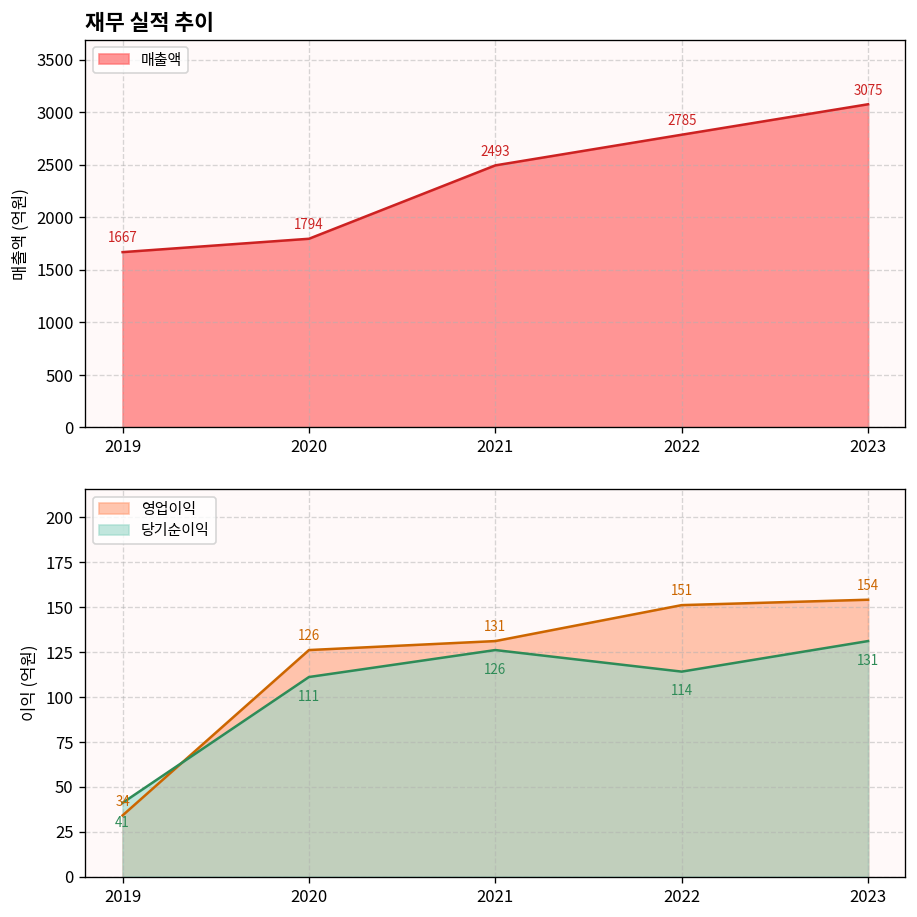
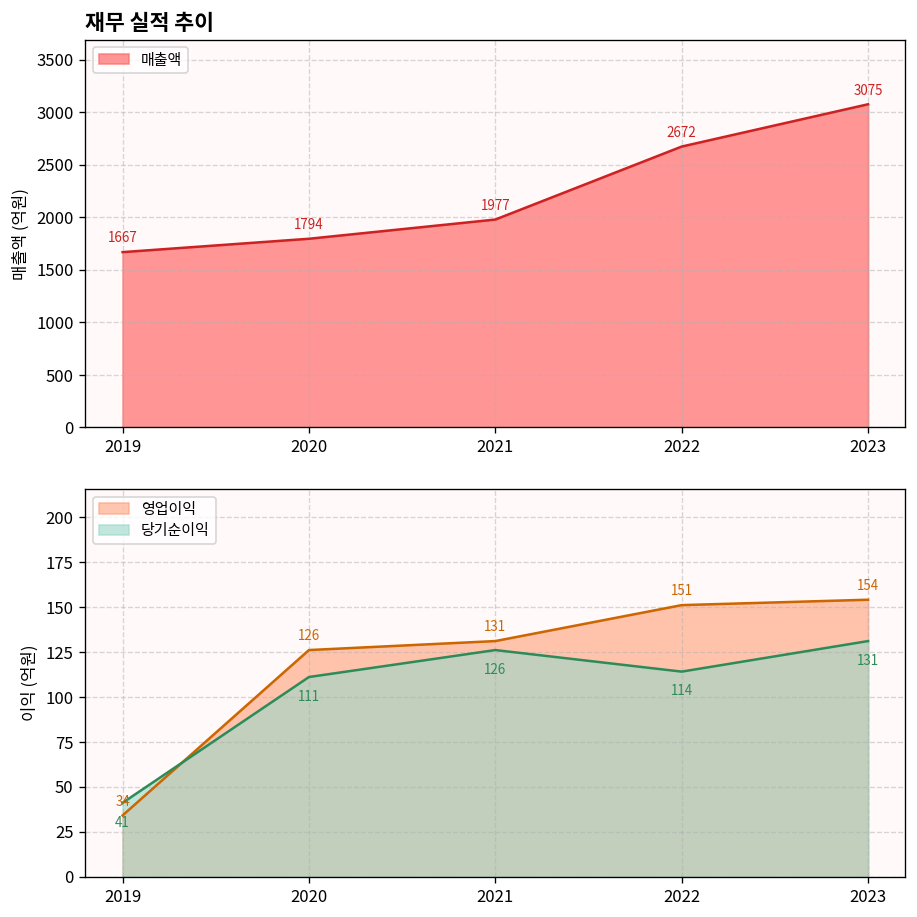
재무 실적 추이, 2021: 2493 -> 1977
재무 실적 추이, 2022: 2785 -> 2672
